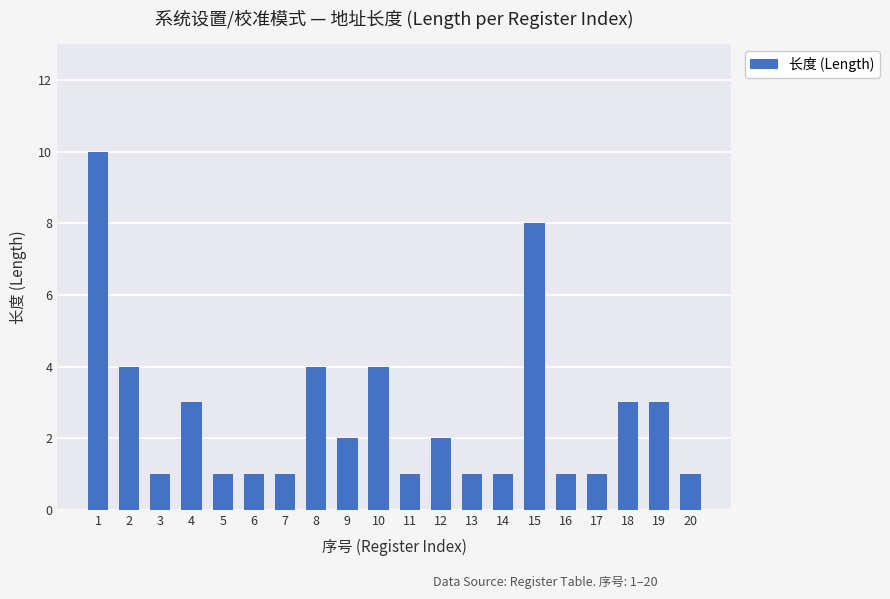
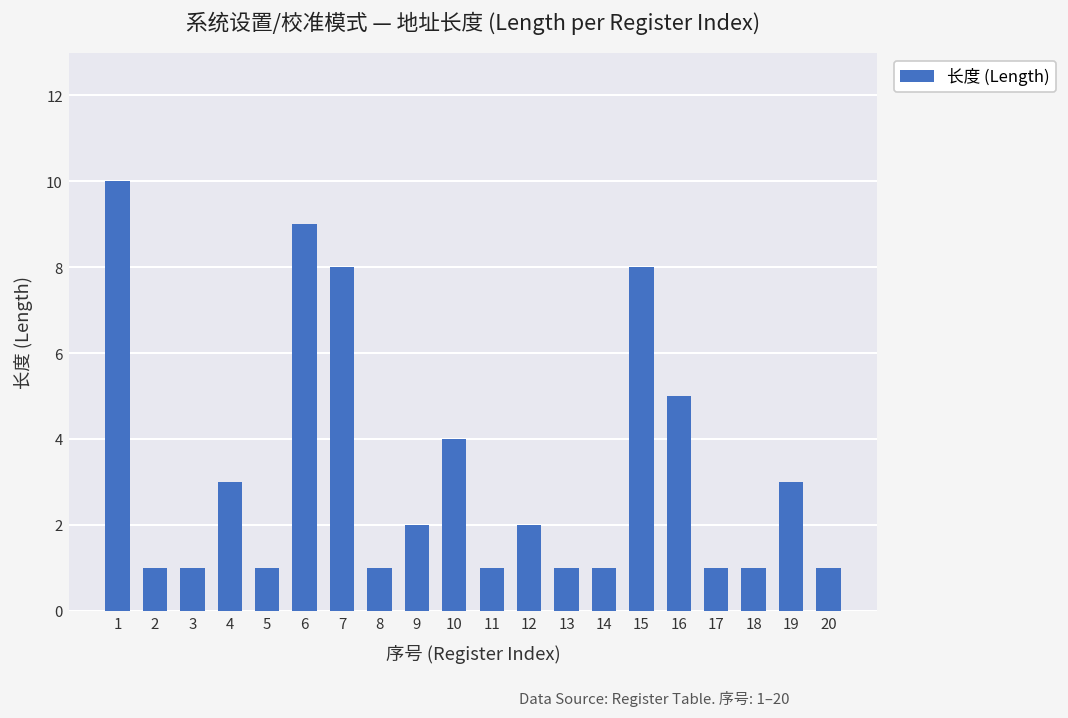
2: 4 -> 1
6: 1 -> 9
7: 1 -> 8
8: 4 -> 1
16: 1 -> 5
18: 3 -> 1
